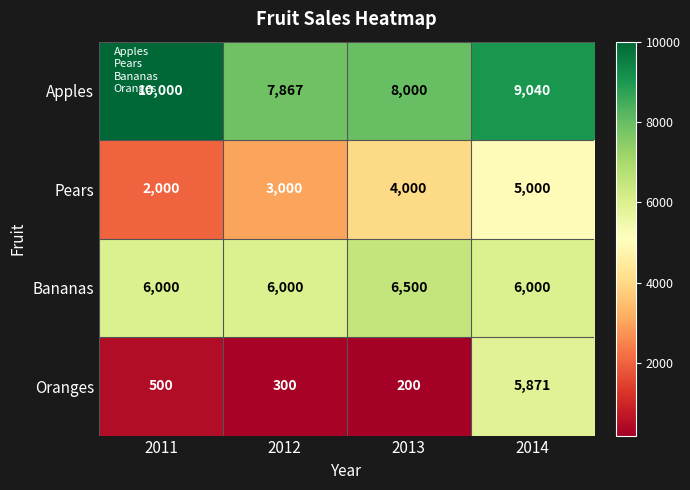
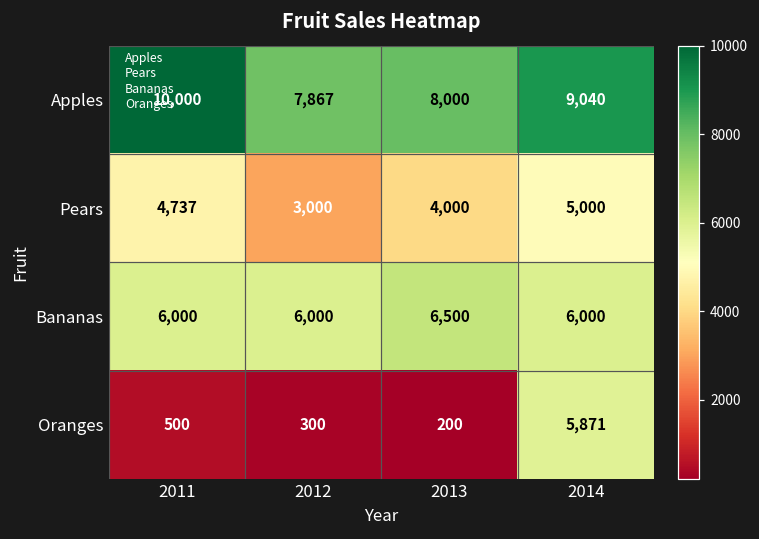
Pears, 2011: 2,000 -> 4,737
